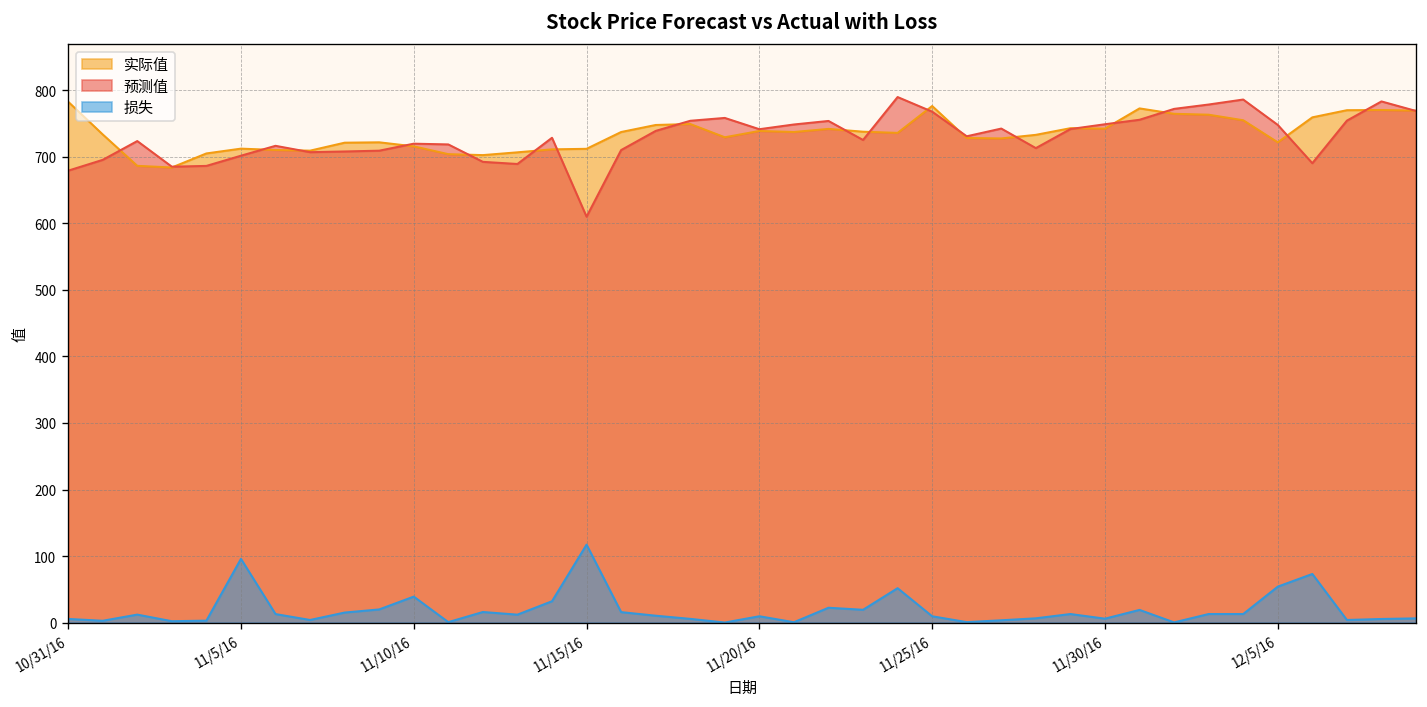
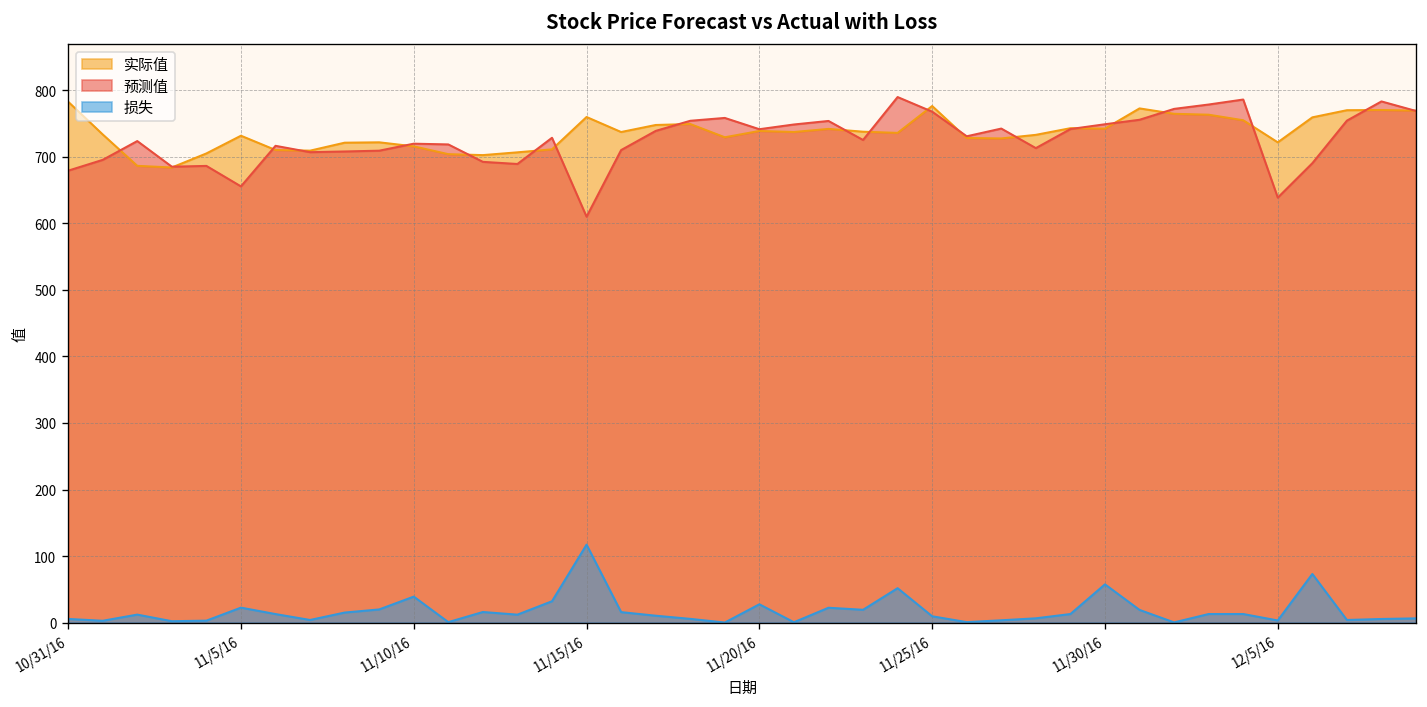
实际值, 11/5/16: 710 -> 730
预测值, 11/5/16: 700 -> 660
损失, 11/5/16: 100 -> 20
实际值, 11/15/16: 710 -> 760
损失, 11/20/16: 10 -> 30
损失, 11/30/16: 10 -> 60
预测值, 12/5/16: 750 -> 640
损失, 12/5/16: 50 -> 0
